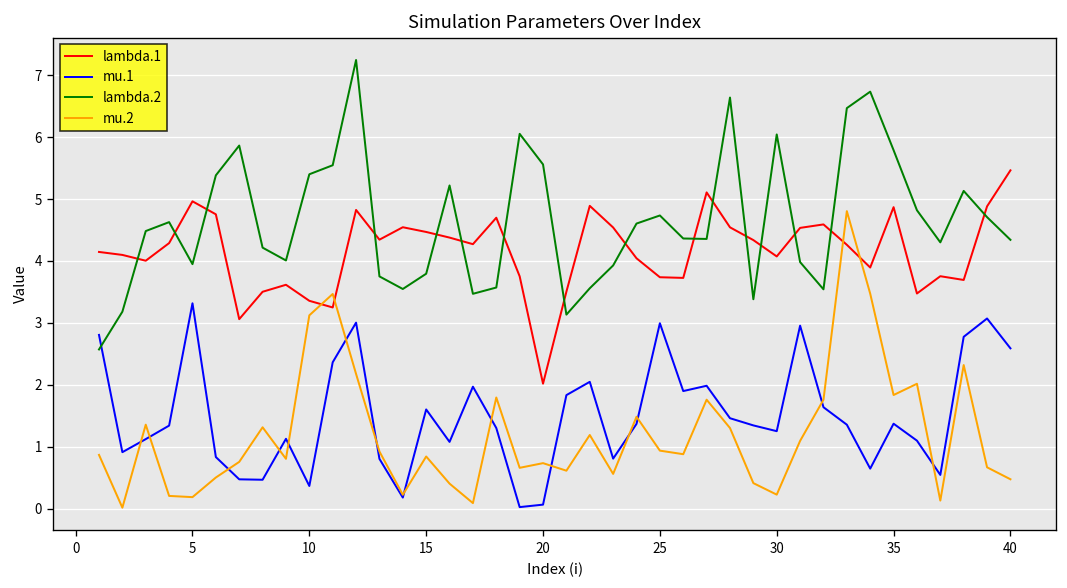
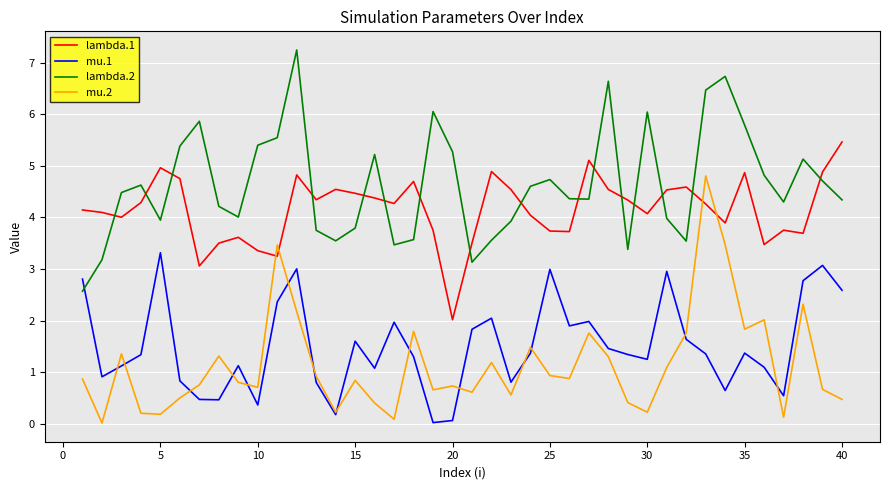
mu.2, 10: 3.1 -> 0.7
lambda.2, 20: 5.6 -> 5.3
